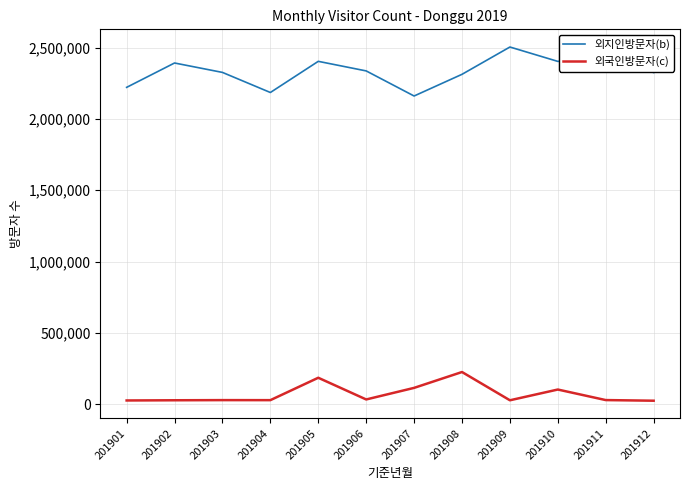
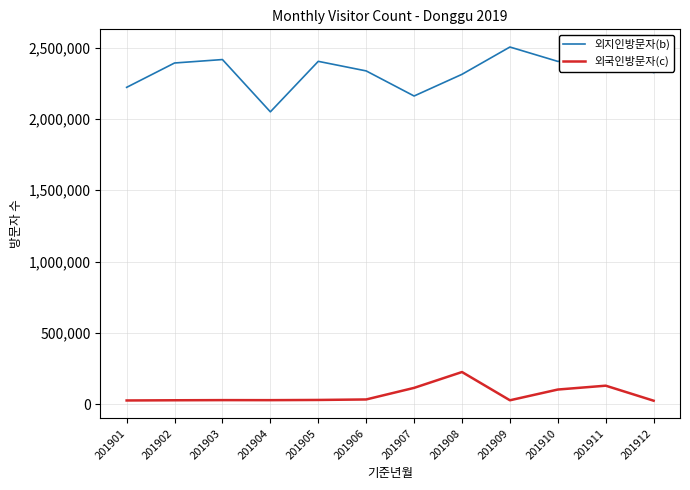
외지인방문자(b), 201903: 2,330,000 -> 2,420,000
외지인방문자(b), 201904: 2,190,000 -> 2,050,000
외국인방문자(c), 201905: 190,000 -> 30,000
외국인방문자(c), 201911: 30,000 -> 130,000
